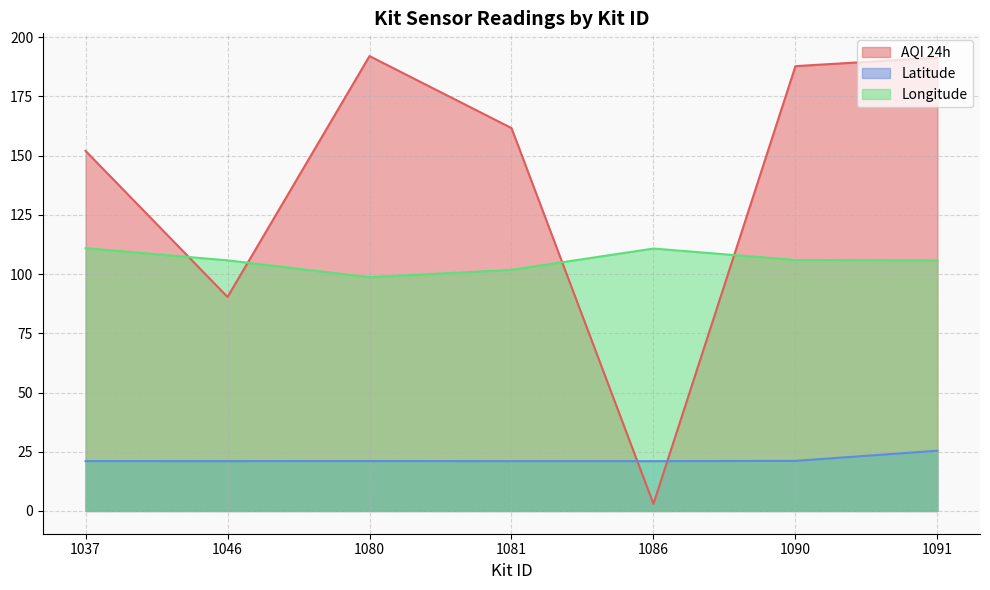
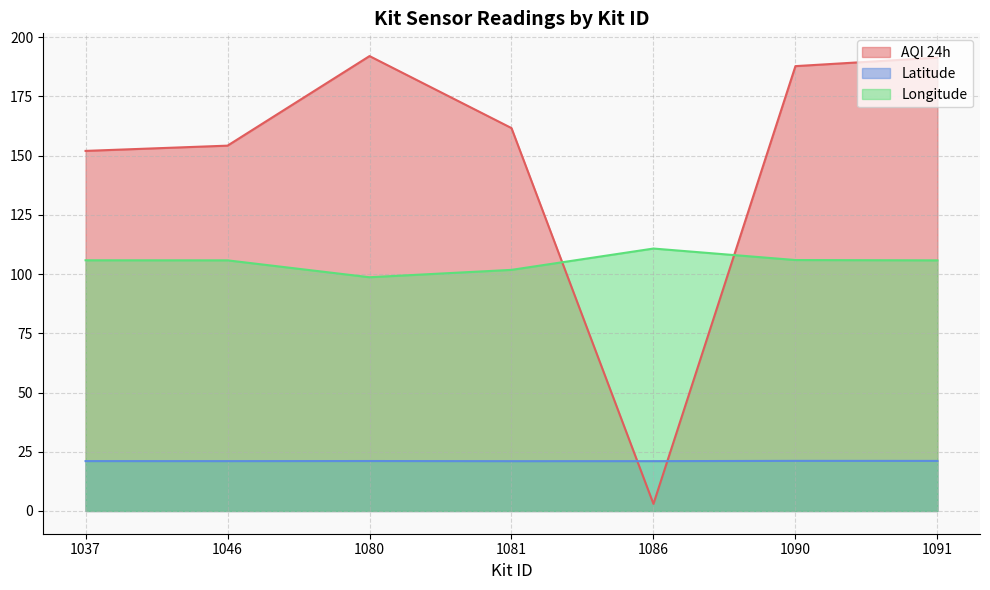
Longitude, 1037: 111 -> 106
AQI 24h, 1046: 90 -> 154
Latitude, 1091: 25 -> 21
